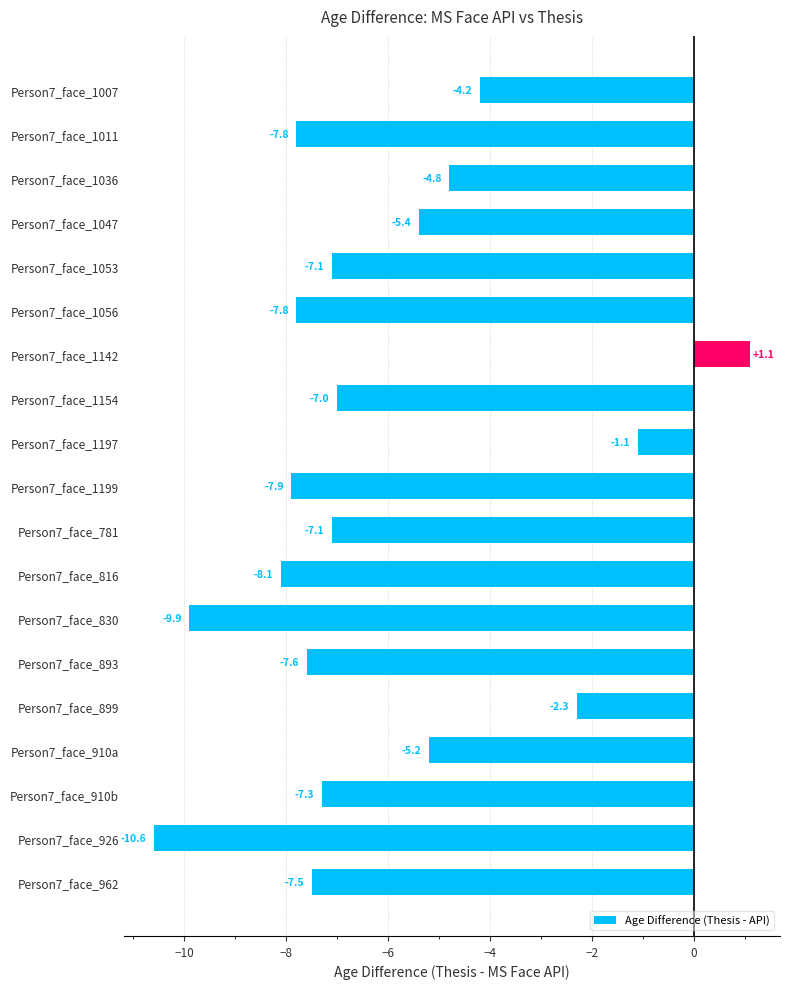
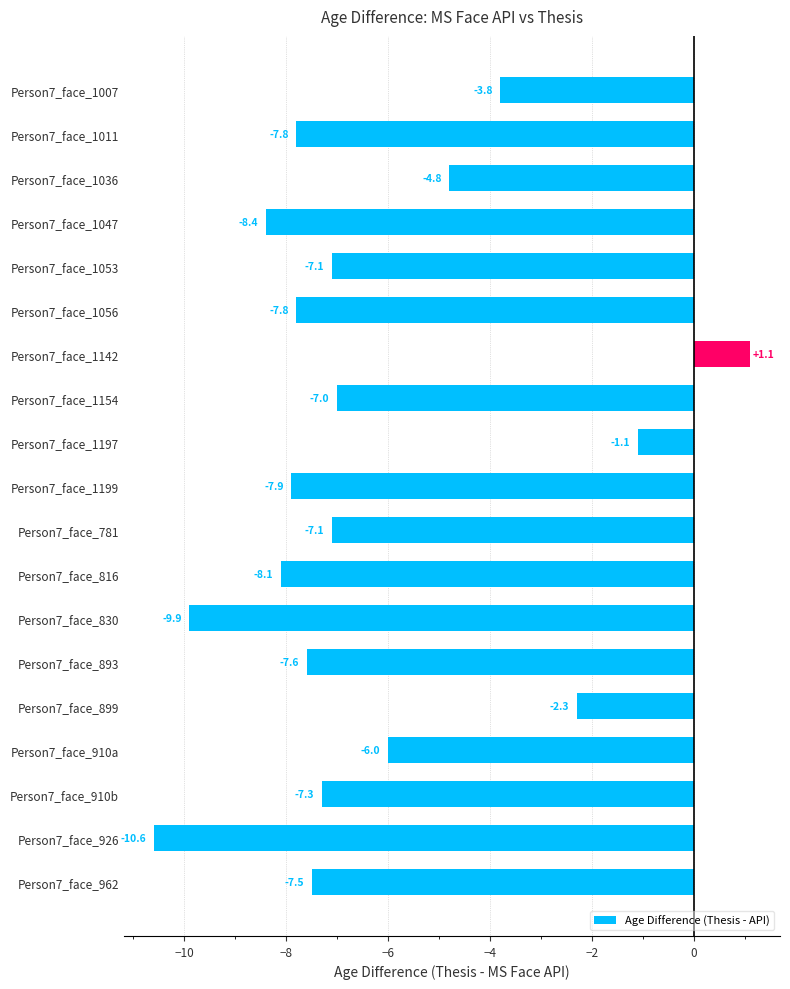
Person7_face_1007: -4.2 -> -3.8
Person7_face_1047: -5.4 -> -8.4
Person7_face_910a: -5.2 -> -6.0
